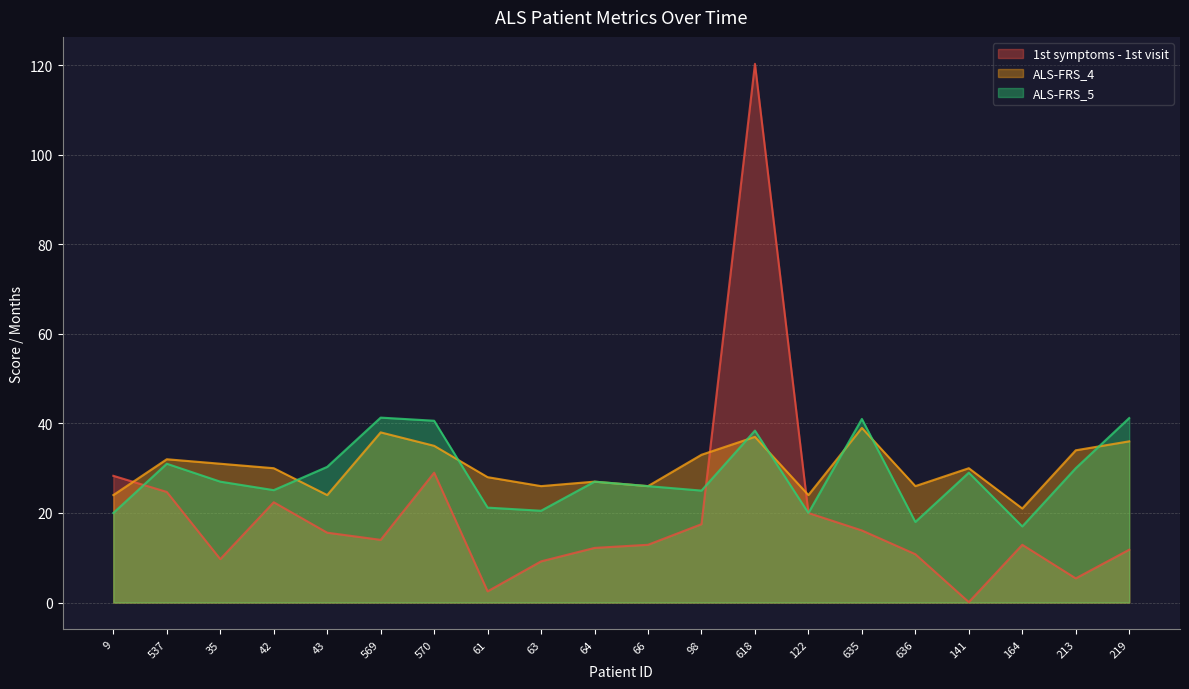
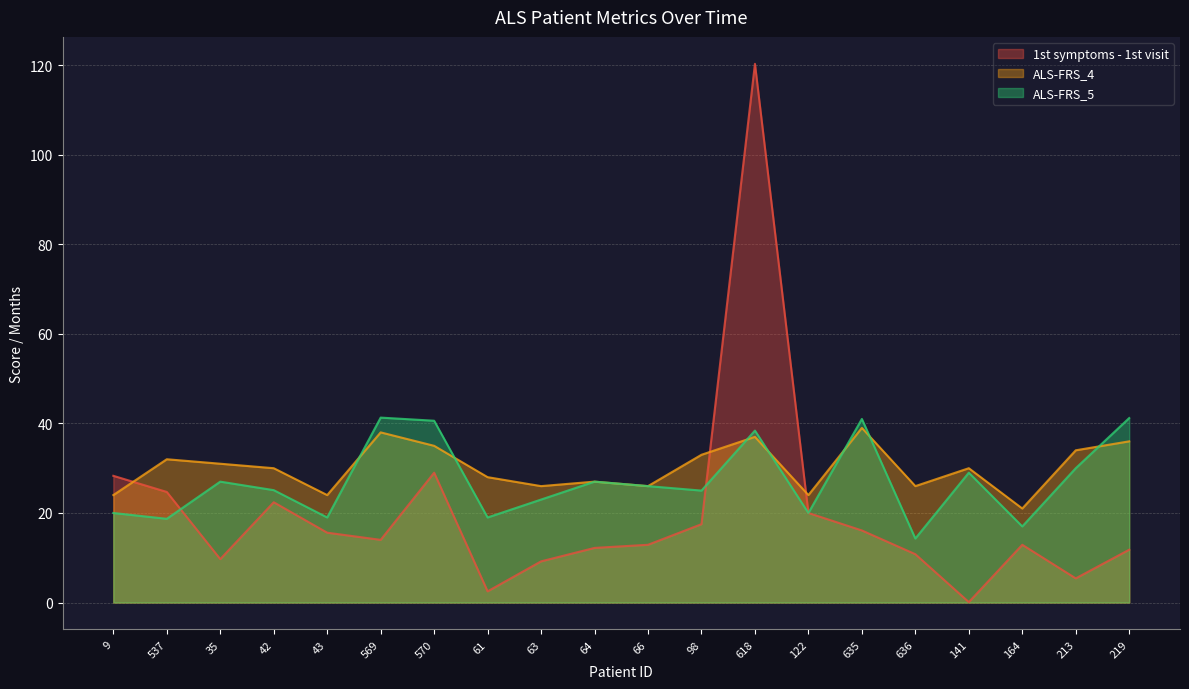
ALS-FRS_5, 537: 31 -> 19
ALS-FRS_5, 43: 30 -> 19
ALS-FRS_5, 61: 21 -> 19
ALS-FRS_5, 63: 21 -> 23
ALS-FRS_5, 636: 18 -> 14
